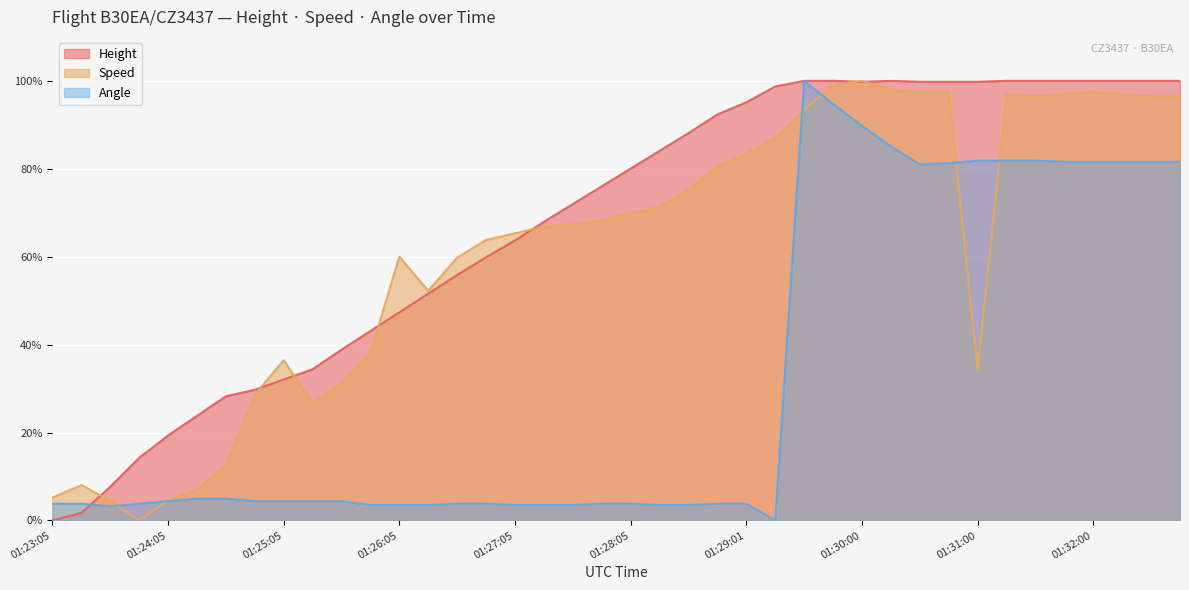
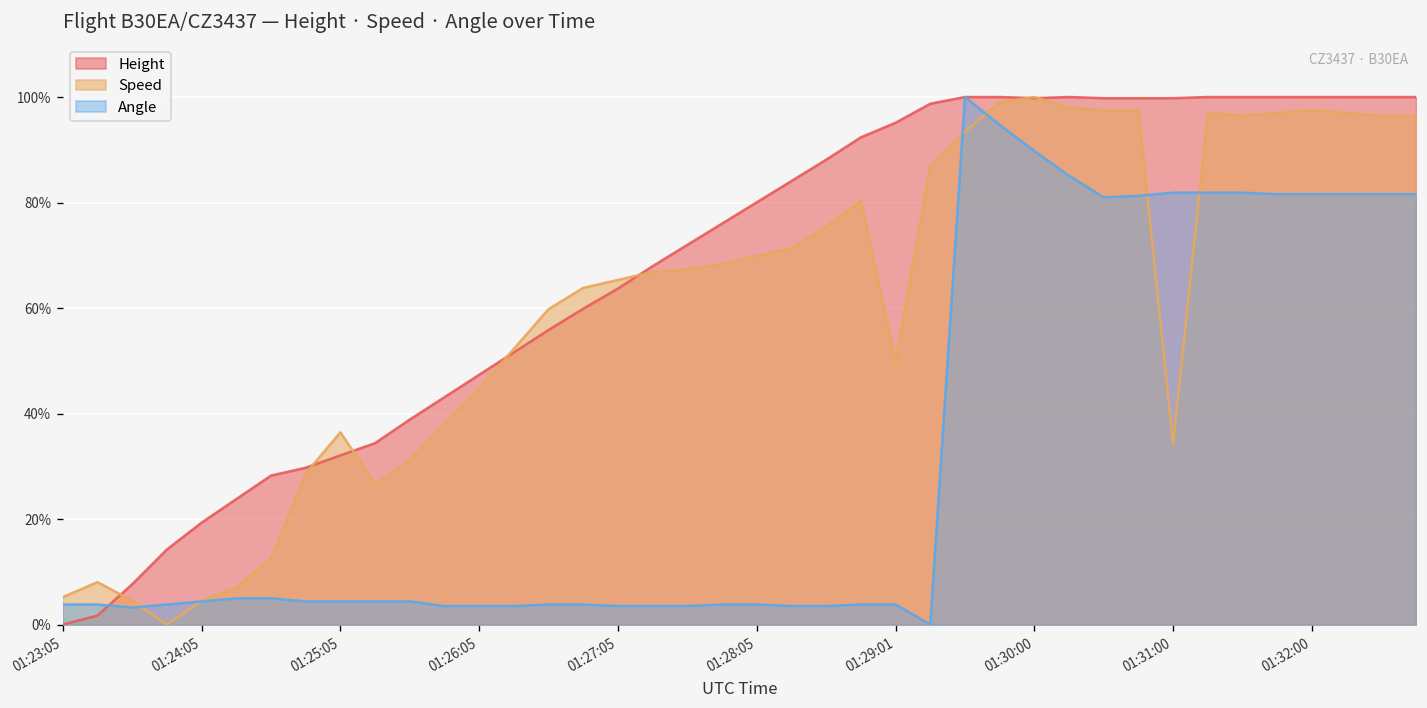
Speed, 01:26:05: 60% -> 45%
Speed, 01:29:01: 83% -> 50%
